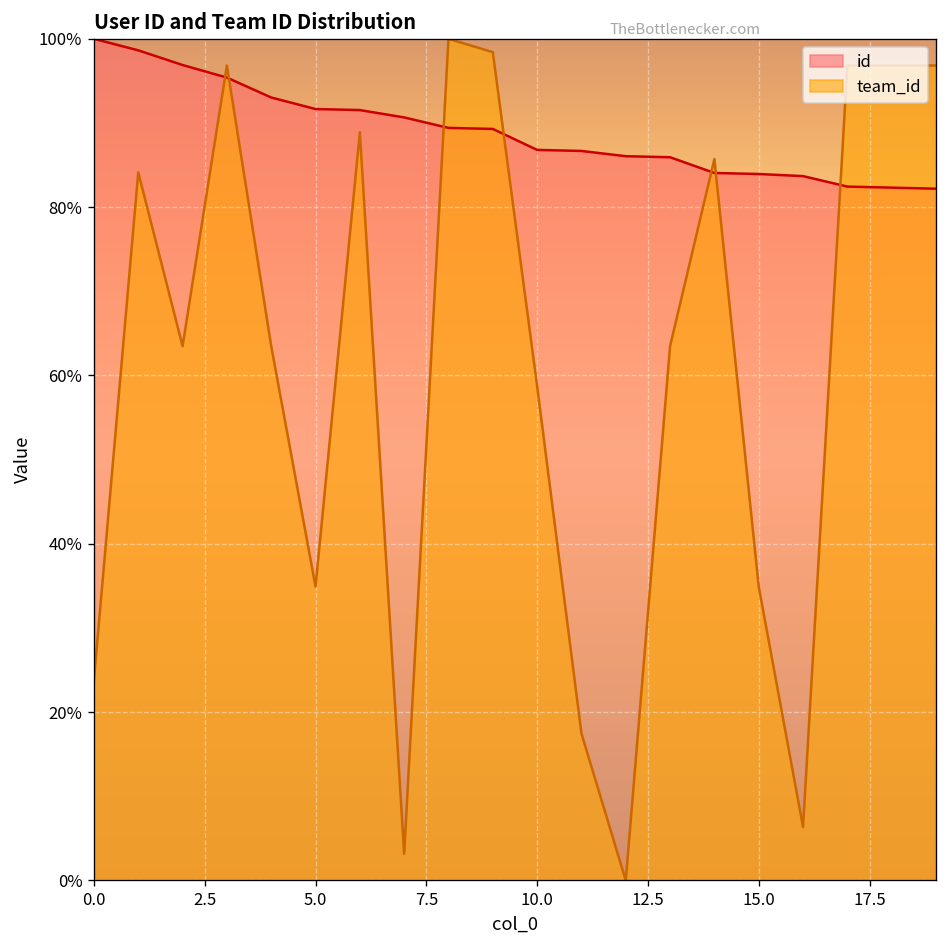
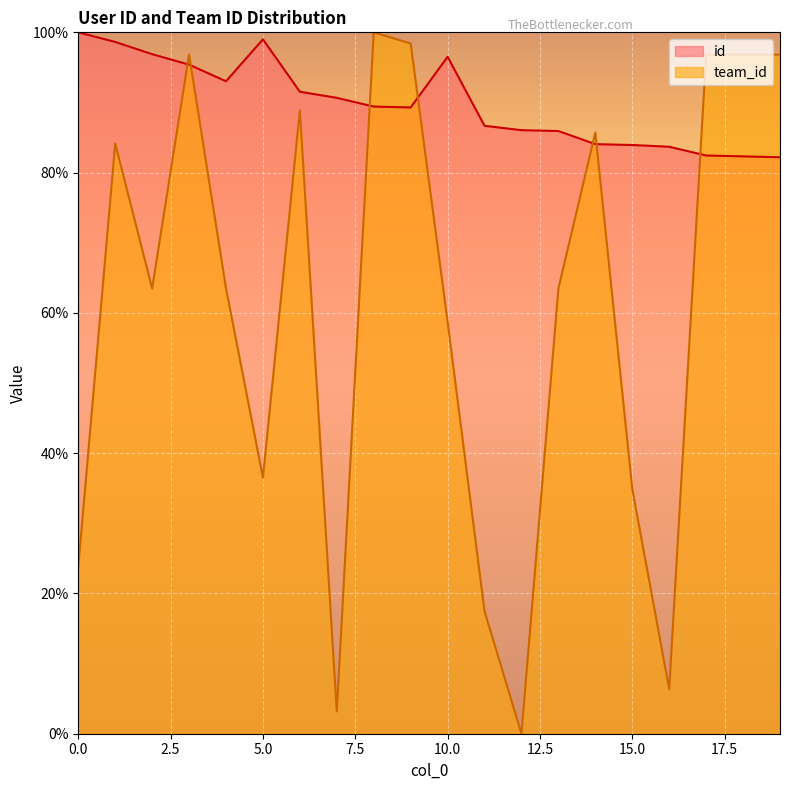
id, 5.0: 92% -> 99%
team_id, 5.0: 35% -> 37%
id, 10.0: 87% -> 97%
